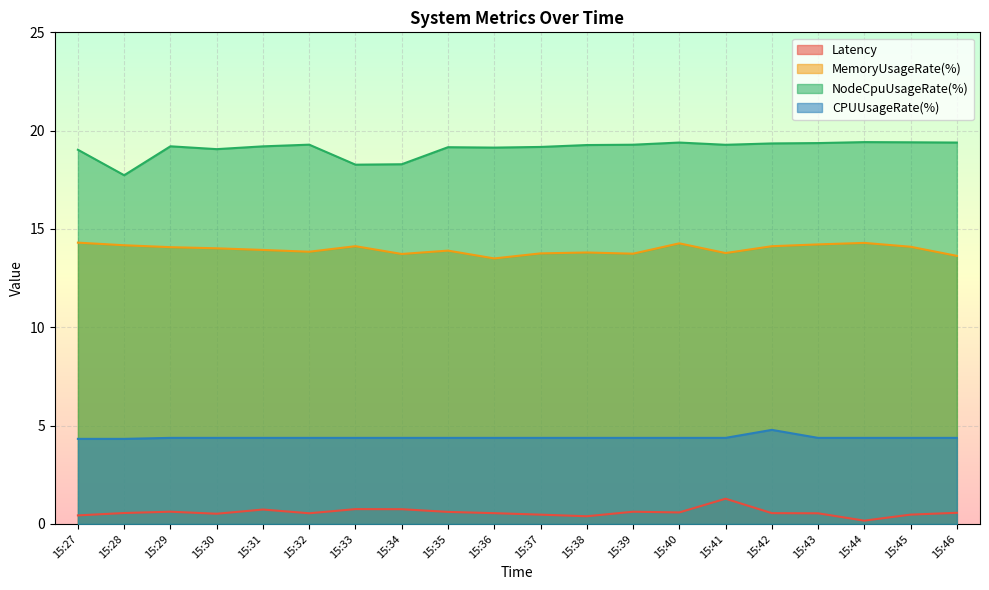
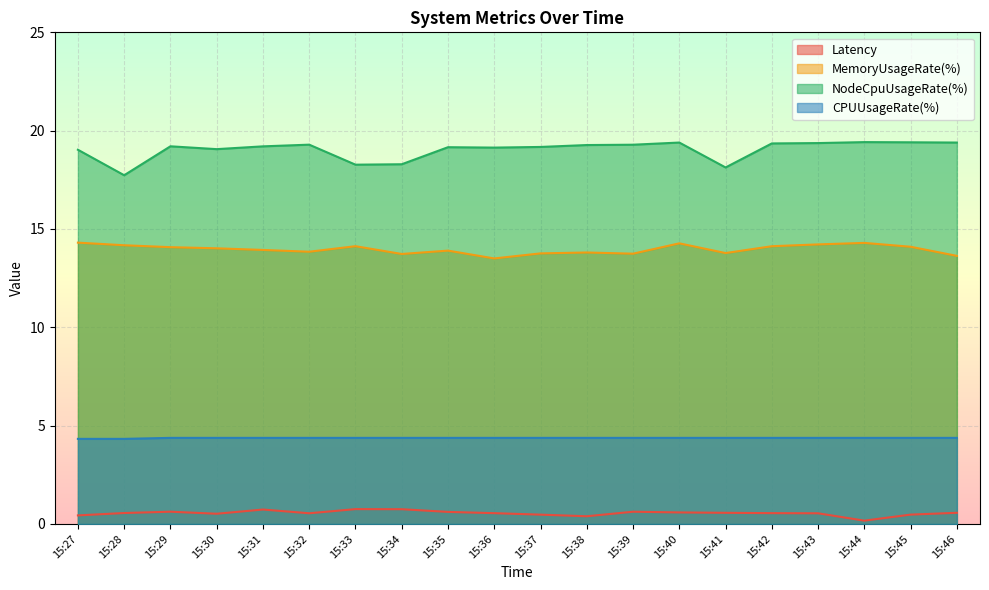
Latency, 15:41: 1.3 -> 0.6
NodeCpuUsageRate(%), 15:41: 19.3 -> 18.1
CPUUsageRate(%), 15:42: 4.8 -> 4.4
